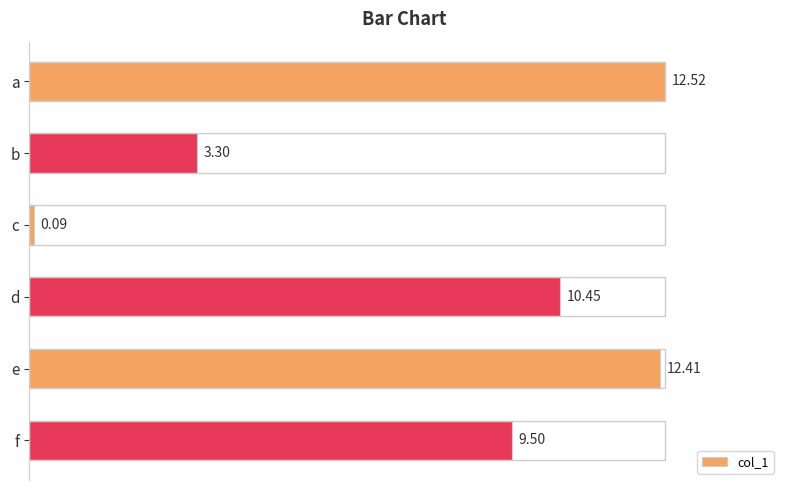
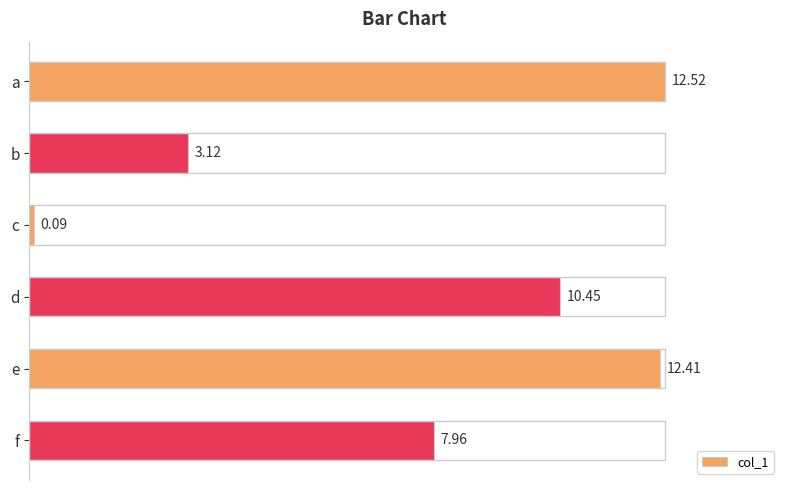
b: 3.30 -> 3.12
f: 9.50 -> 7.96
